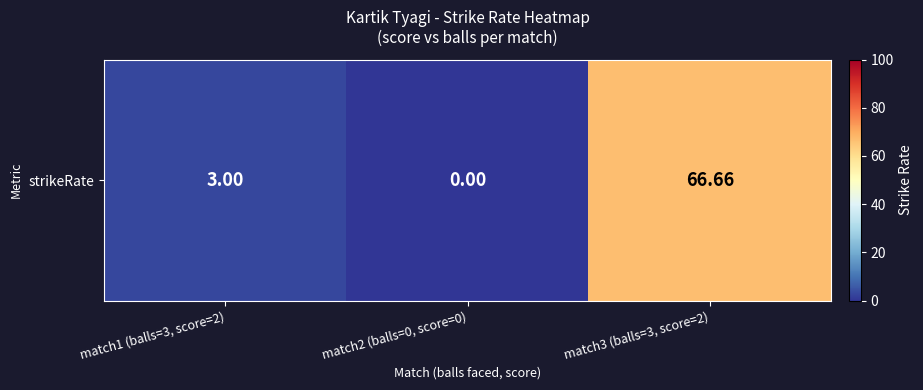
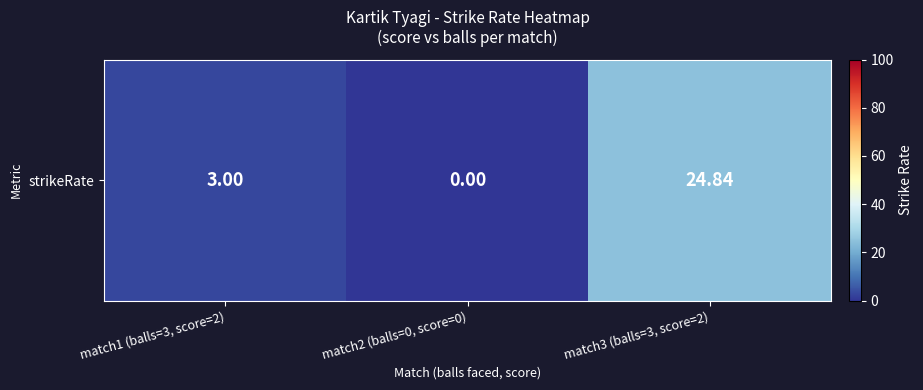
strikeRate, match3 (balls=3, score=2): 66.66 -> 24.84
